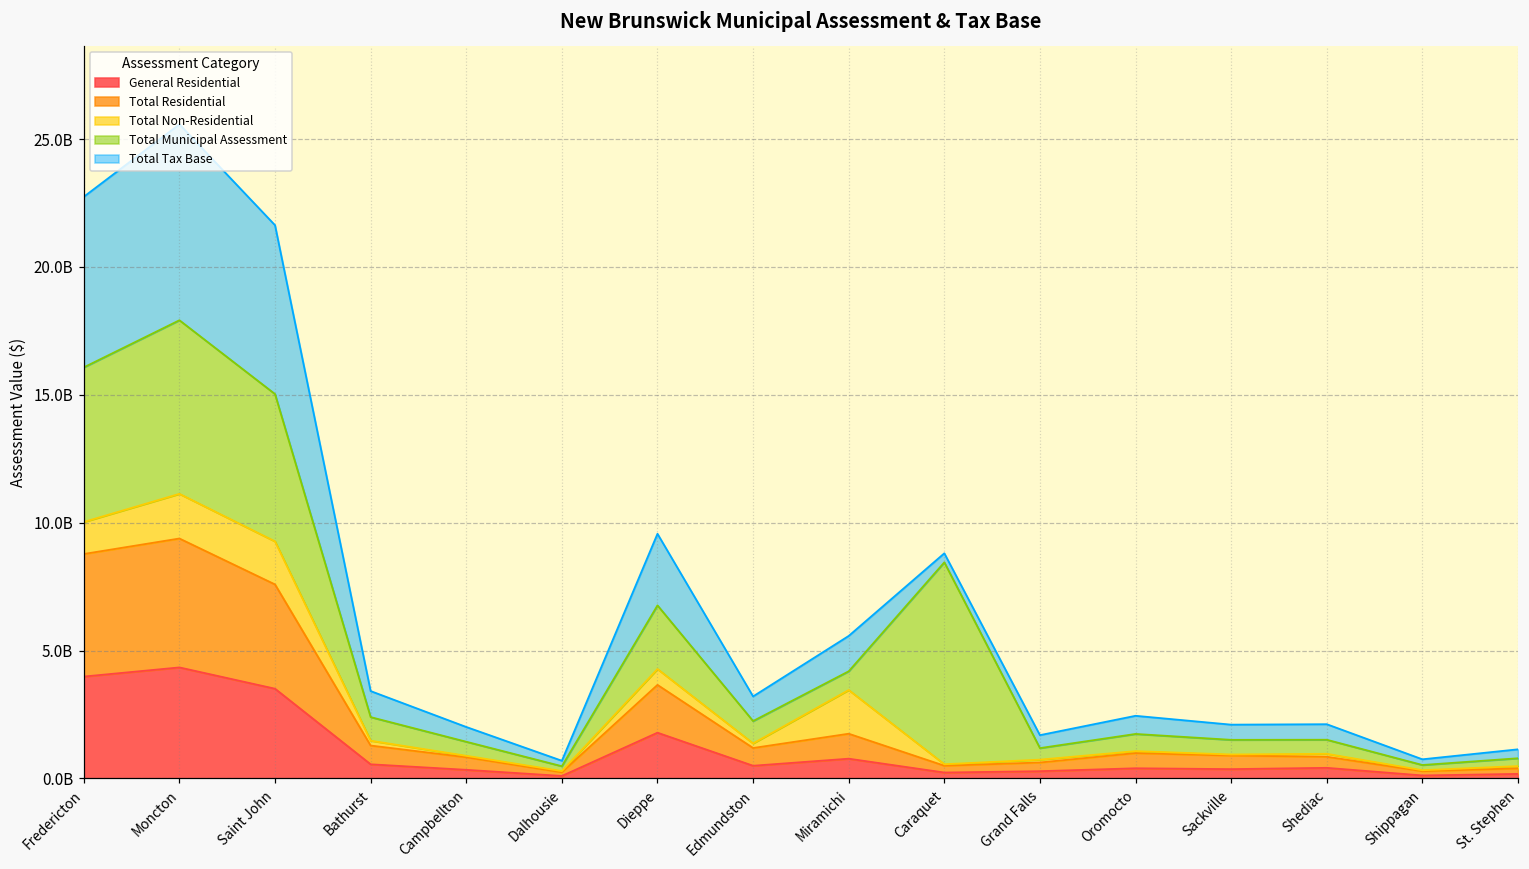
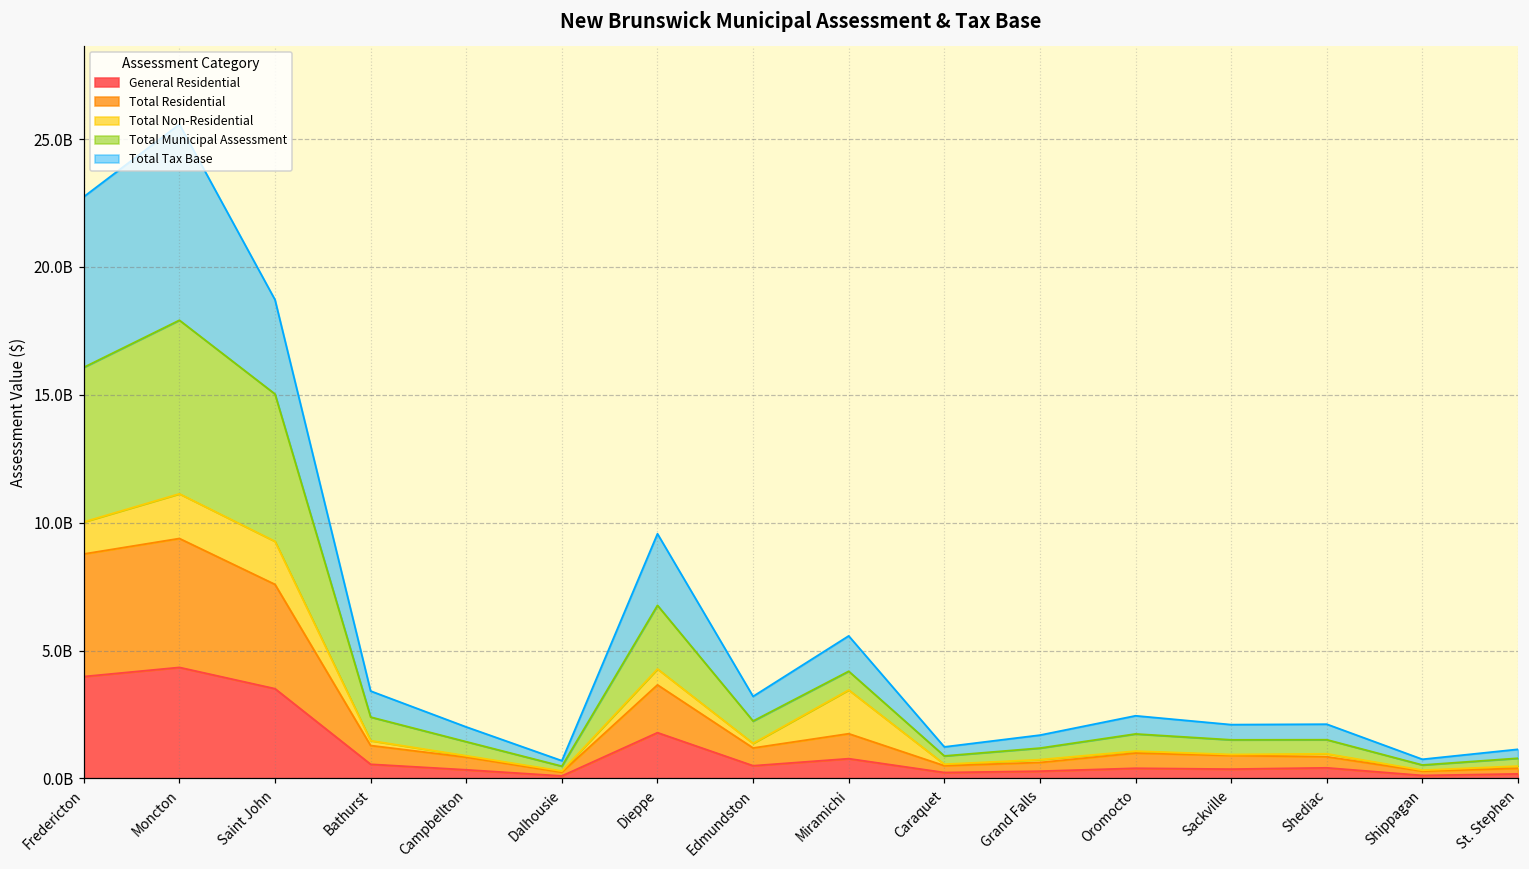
Total Tax Base, Saint John: 6600000000 -> 3700000000
Total Municipal Assessment, Caraquet: 7900000000 -> 300000000
